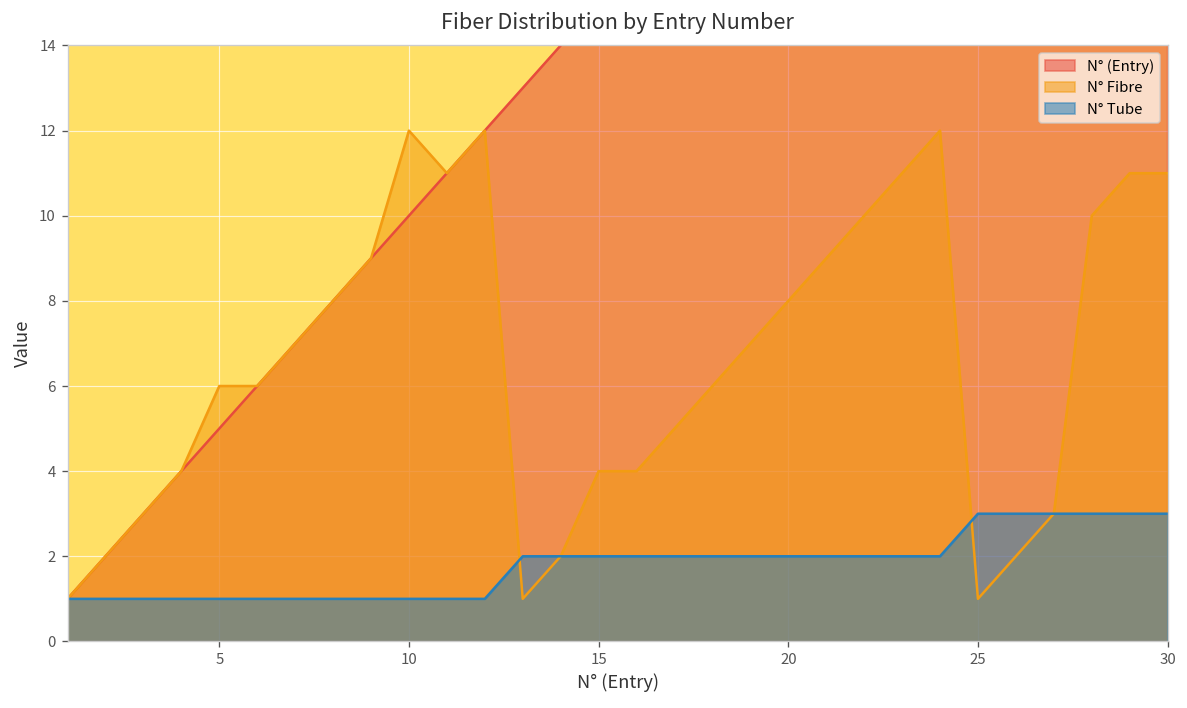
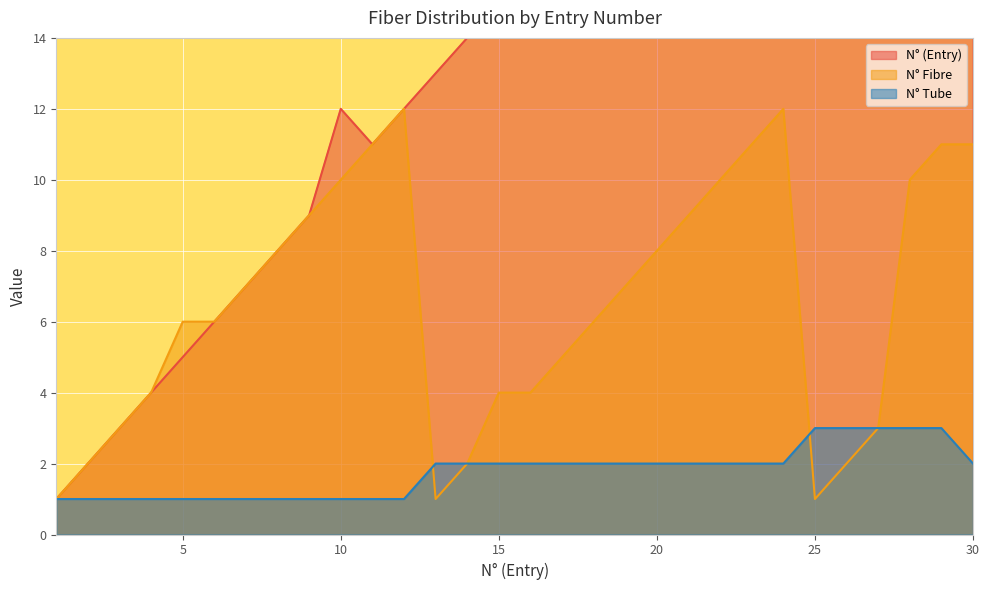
N° (Entry), 10: 10 -> 12
N° Fibre, 10: 12 -> 10
N° Tube, 30: 3 -> 2
